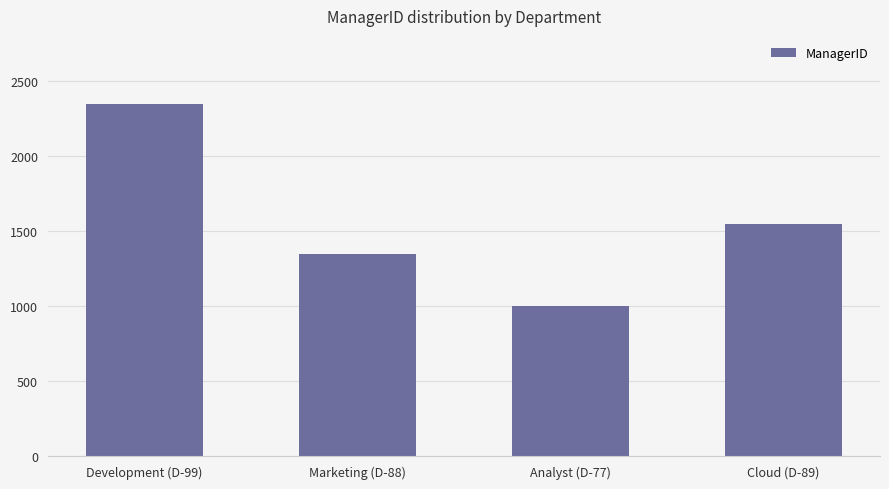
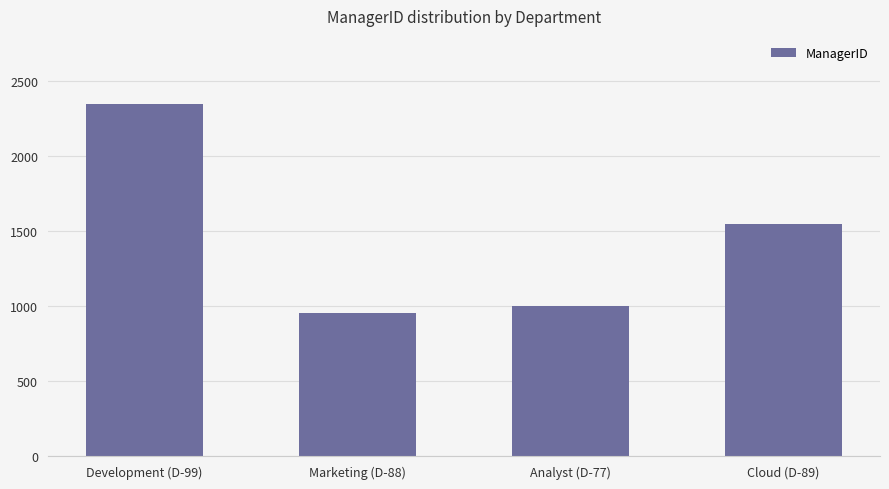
Marketing (D-88): 1350 -> 950
